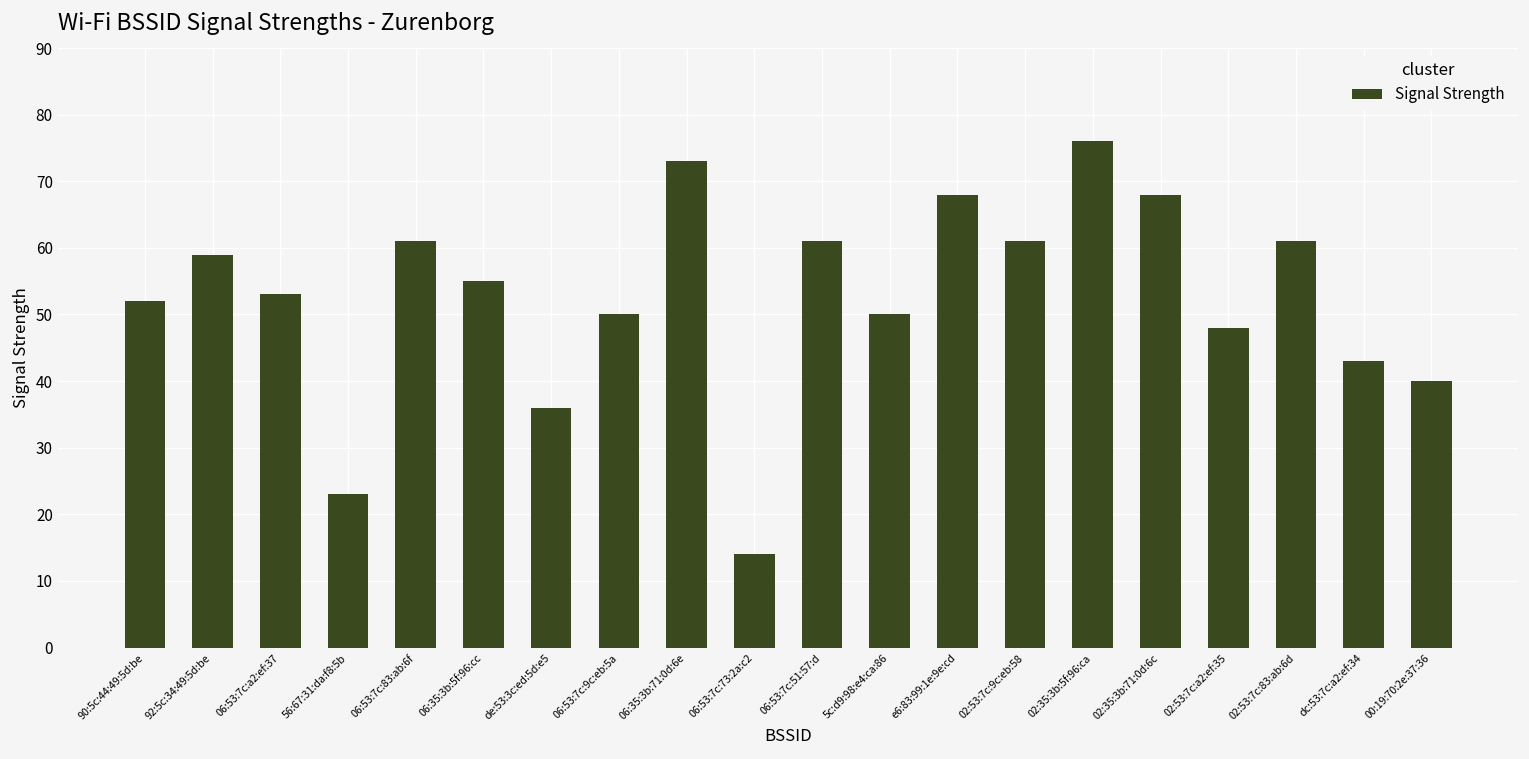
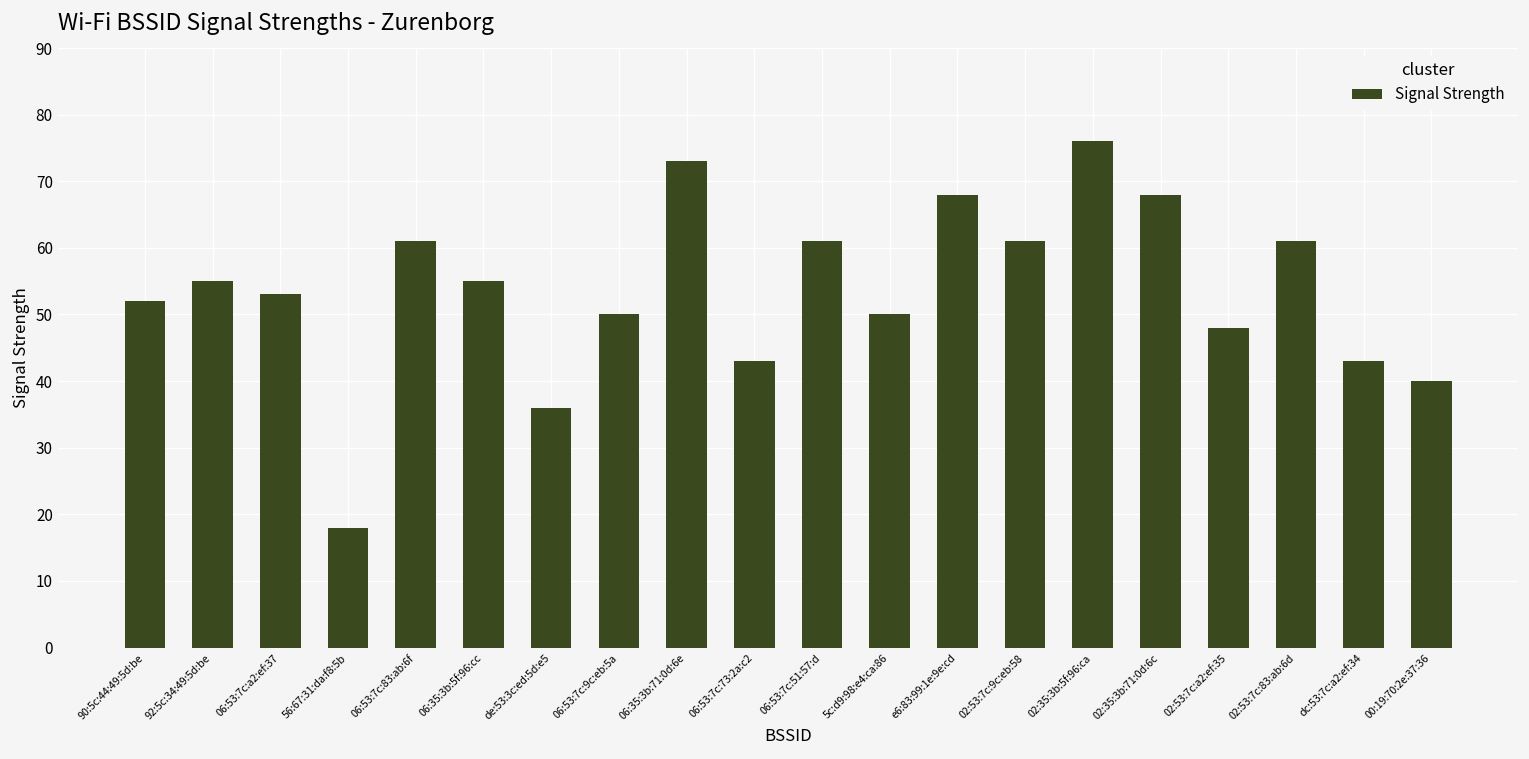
92:5c:34:49:5d:be: 59 -> 55
56:67:31:da:f8:5b: 23 -> 18
06:53:7c:73:2a:c2: 14 -> 43
